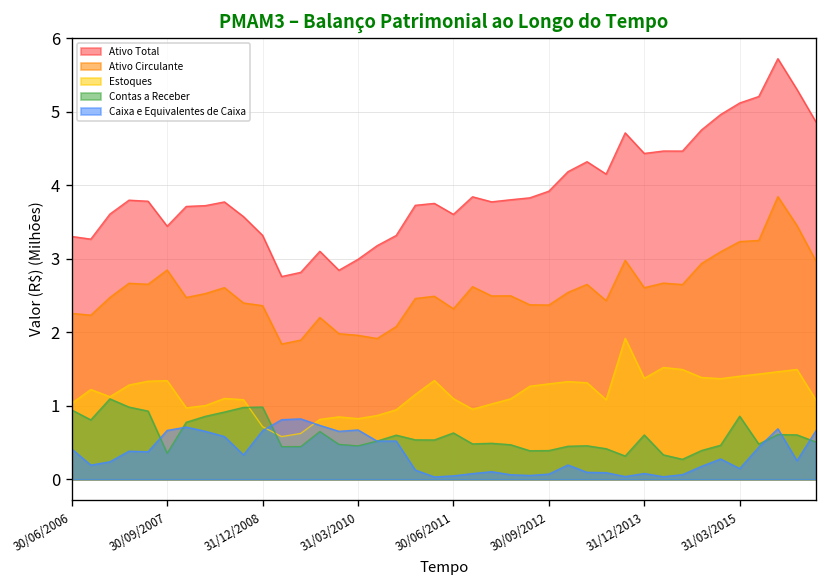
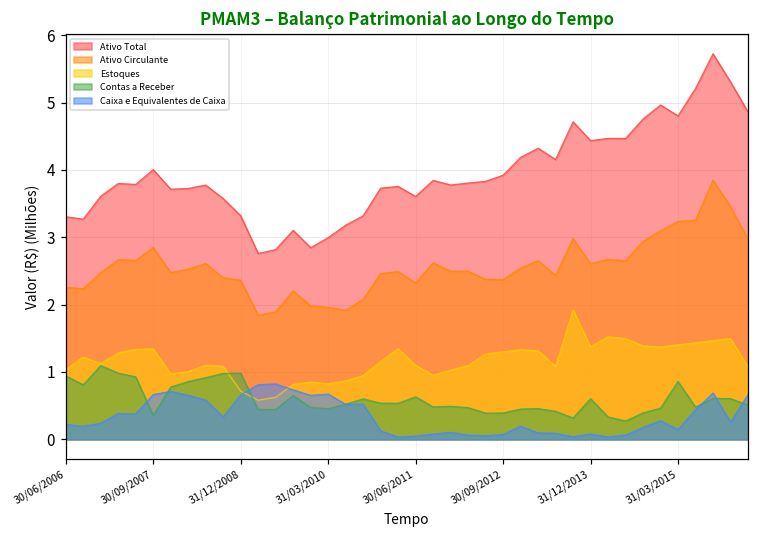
Caixa e Equivalentes de Caixa, 30/06/2006: 0.4 -> 0.2
Ativo Total, 30/09/2007: 3.4 -> 4.0
Ativo Total, 31/03/2015: 5.1 -> 4.8
